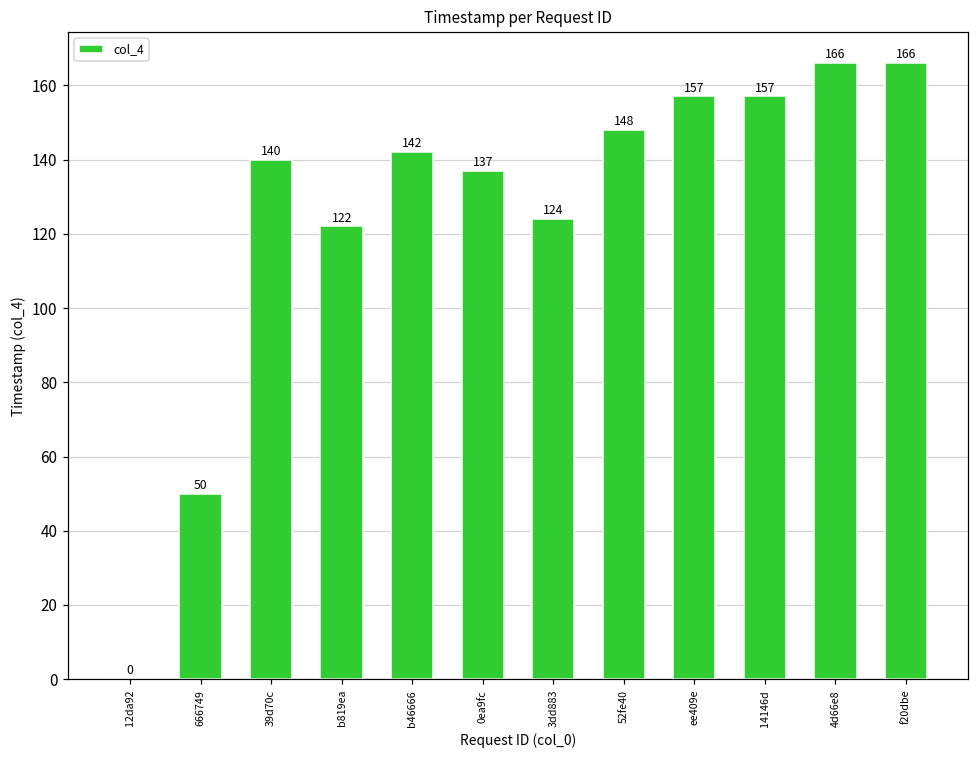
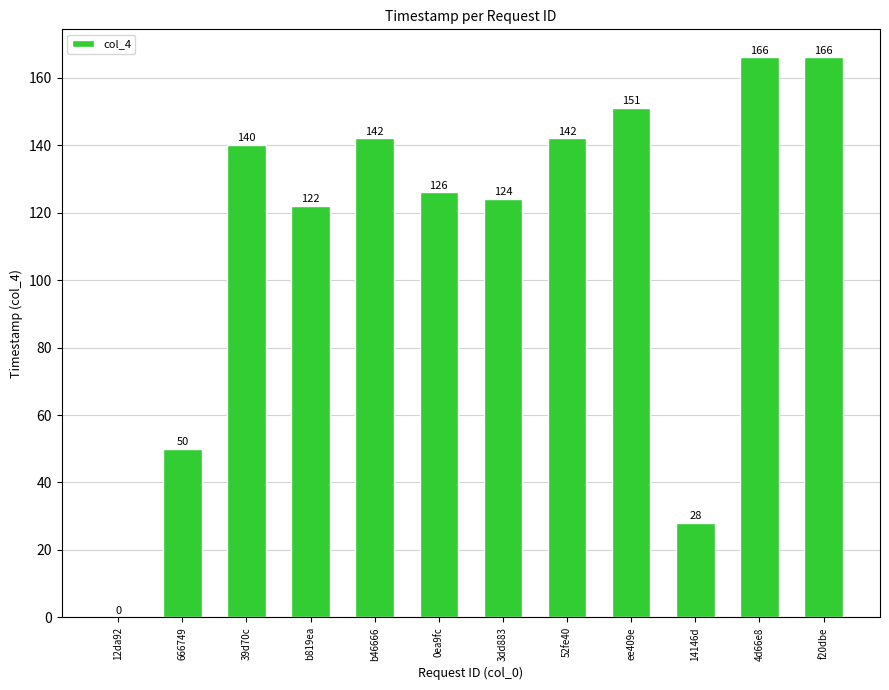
0ea9fc: 137 -> 126
52fe40: 148 -> 142
ee409e: 157 -> 151
14146d: 157 -> 28
